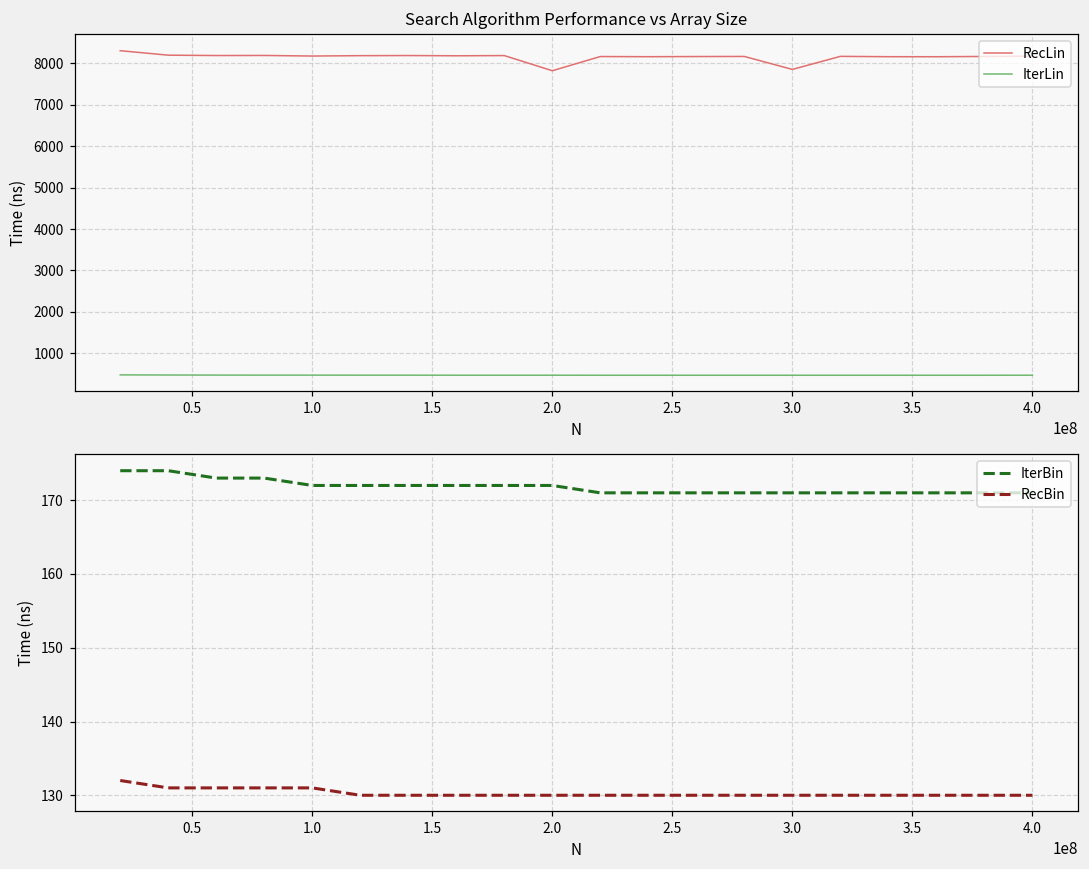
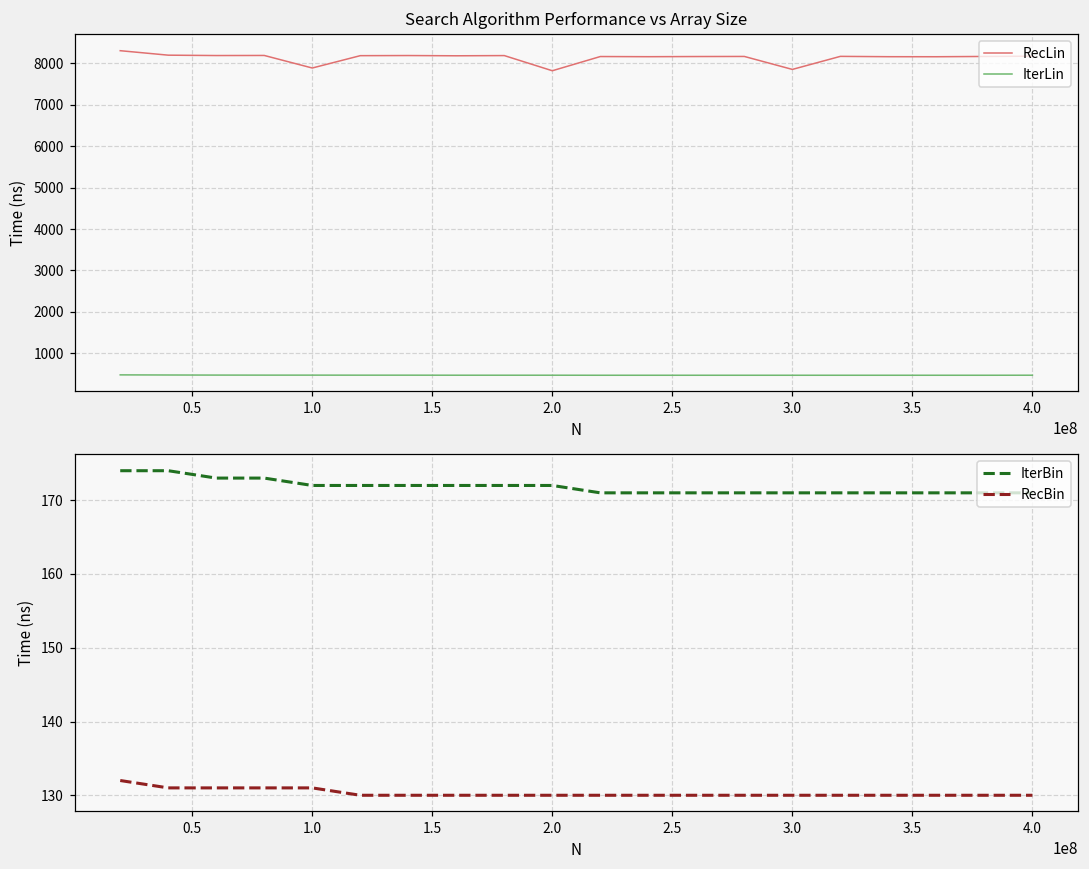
Search Algorithm Performance vs Array Size, RecLin, 1.0: 8200 -> 7900
